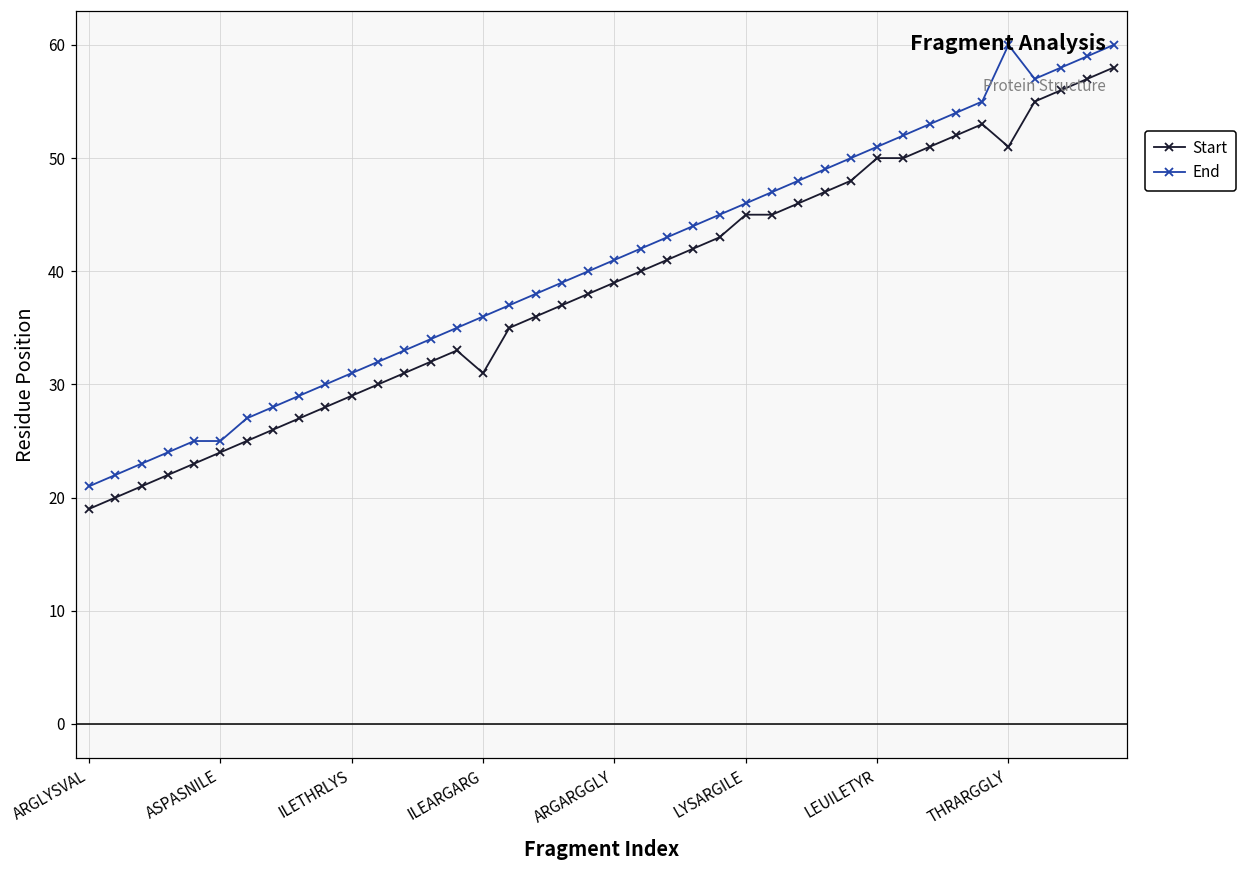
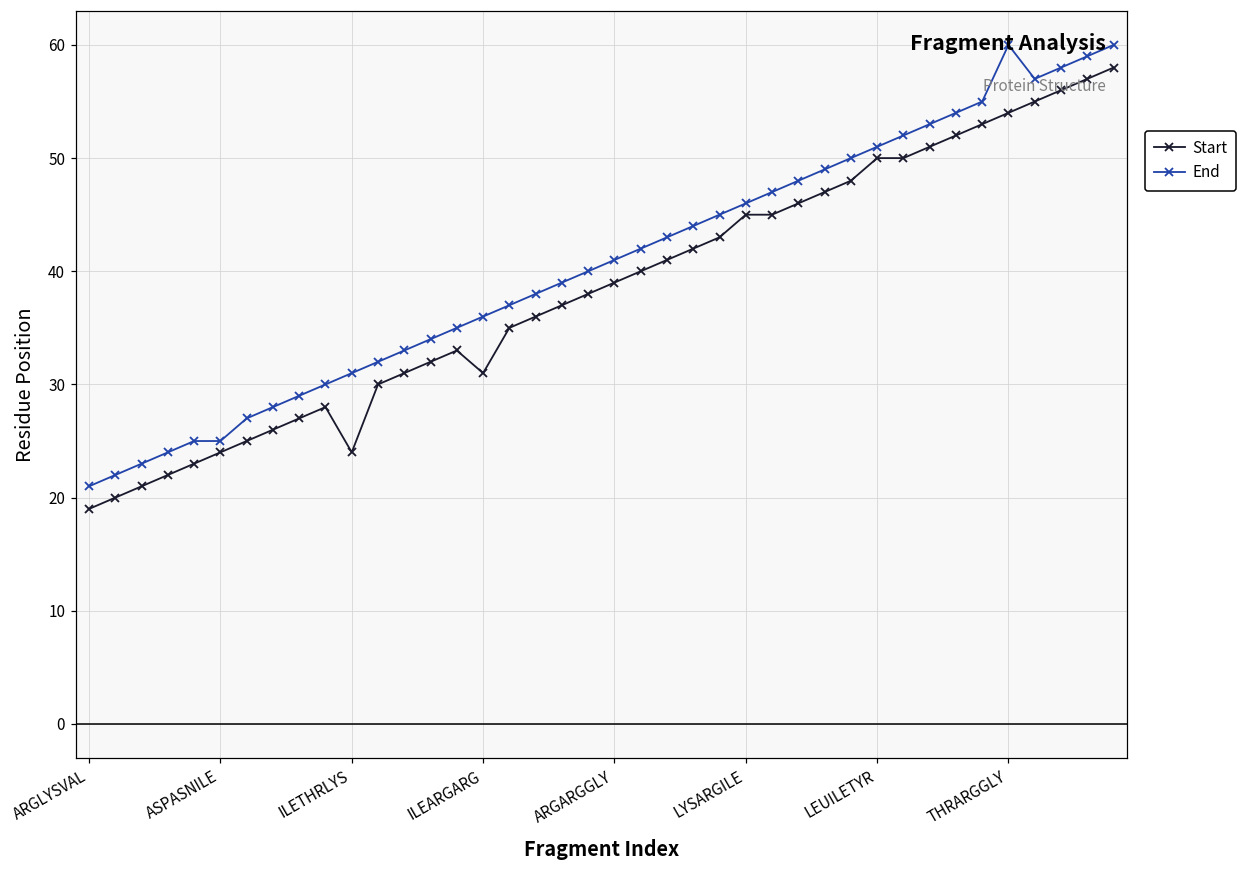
Start, ILETHRLYS: 29 -> 24
Start, THRARGGLY: 51 -> 54
